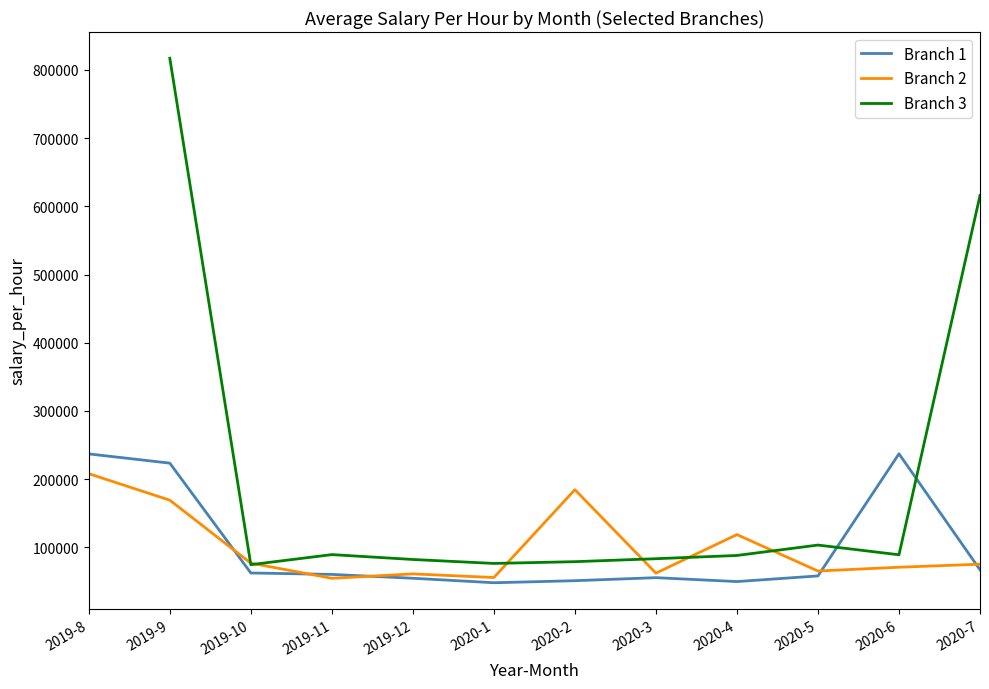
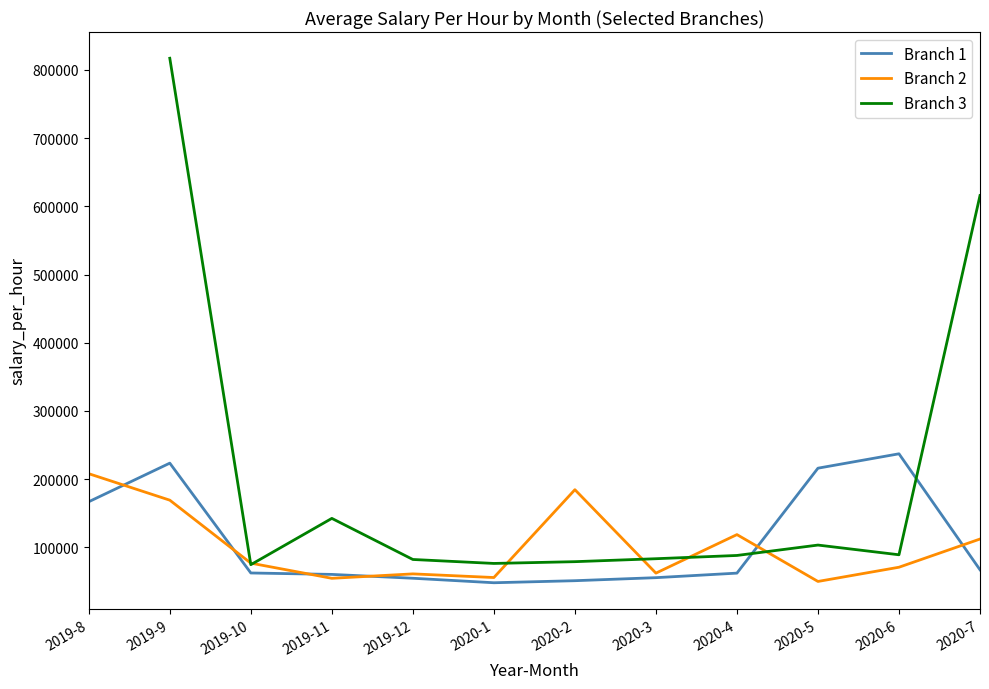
Branch 1, 2019-8: 240000 -> 170000
Branch 3, 2019-11: 90000 -> 140000
Branch 1, 2020-4: 50000 -> 60000
Branch 1, 2020-5: 60000 -> 220000
Branch 2, 2020-5: 70000 -> 50000
Branch 2, 2020-7: 80000 -> 110000
